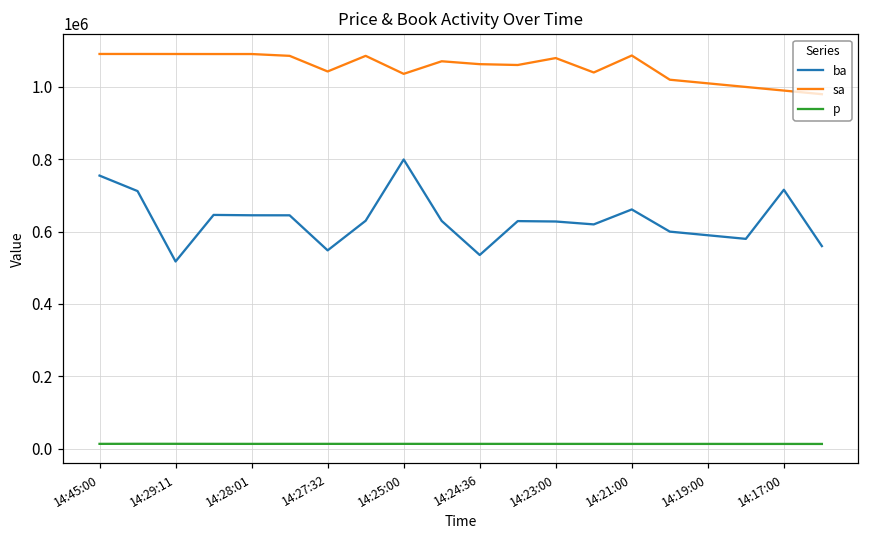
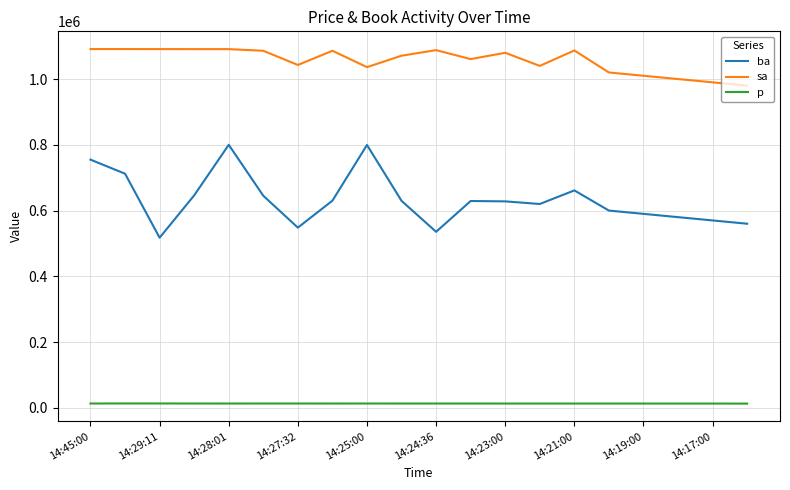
ba, 14:28:01: 650000 -> 800000
sa, 14:24:36: 1060000 -> 1090000
ba, 14:17:00: 720000 -> 570000
